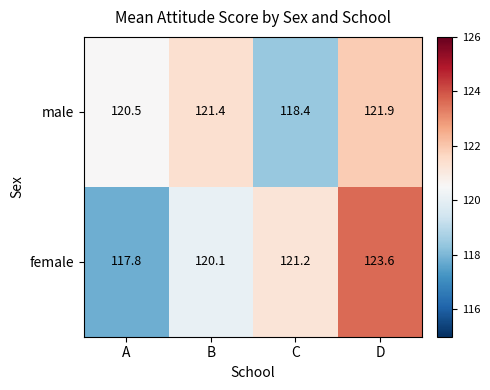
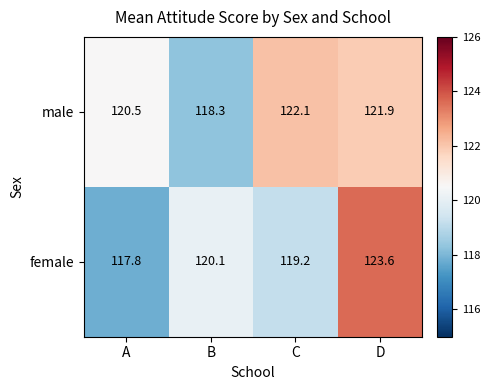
male, B: 121.4 -> 118.3
male, C: 118.4 -> 122.1
female, C: 121.2 -> 119.2
